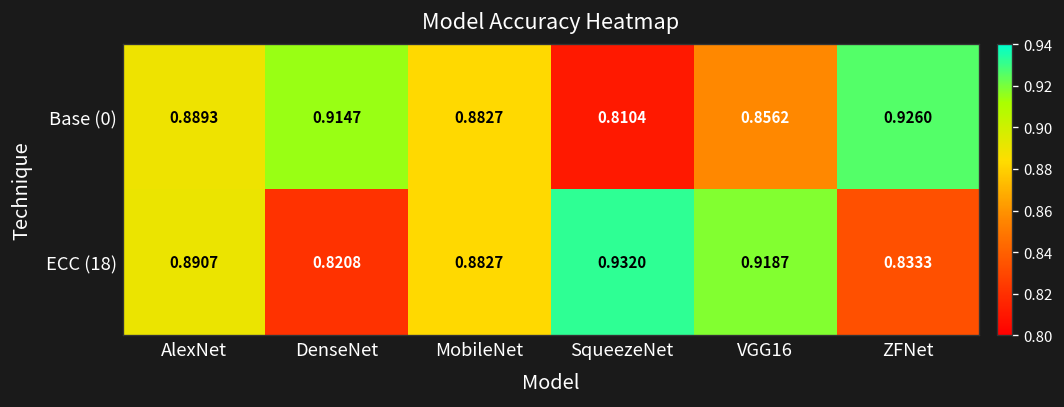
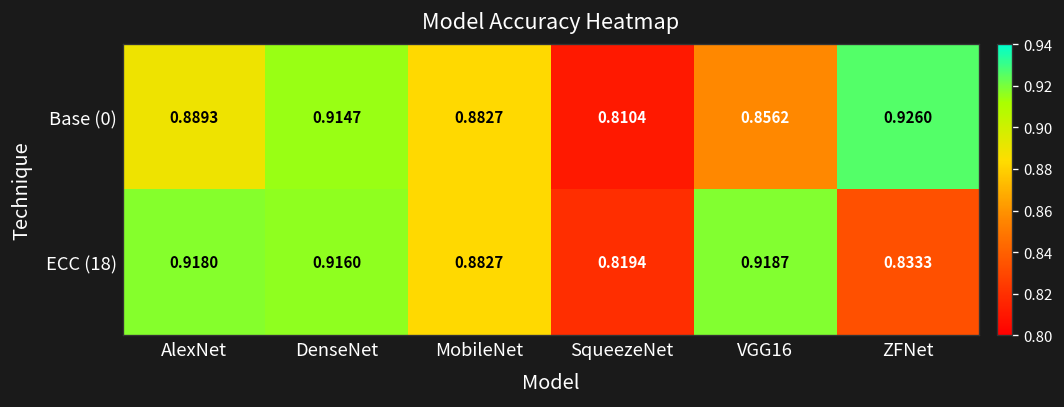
ECC (18), AlexNet: 0.8907 -> 0.9180
ECC (18), DenseNet: 0.8208 -> 0.9160
ECC (18), SqueezeNet: 0.9320 -> 0.8194
